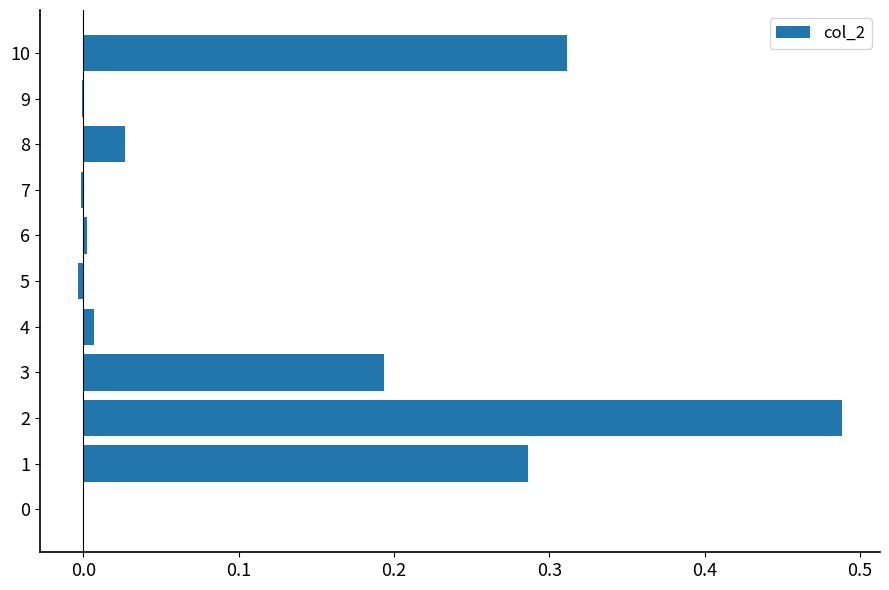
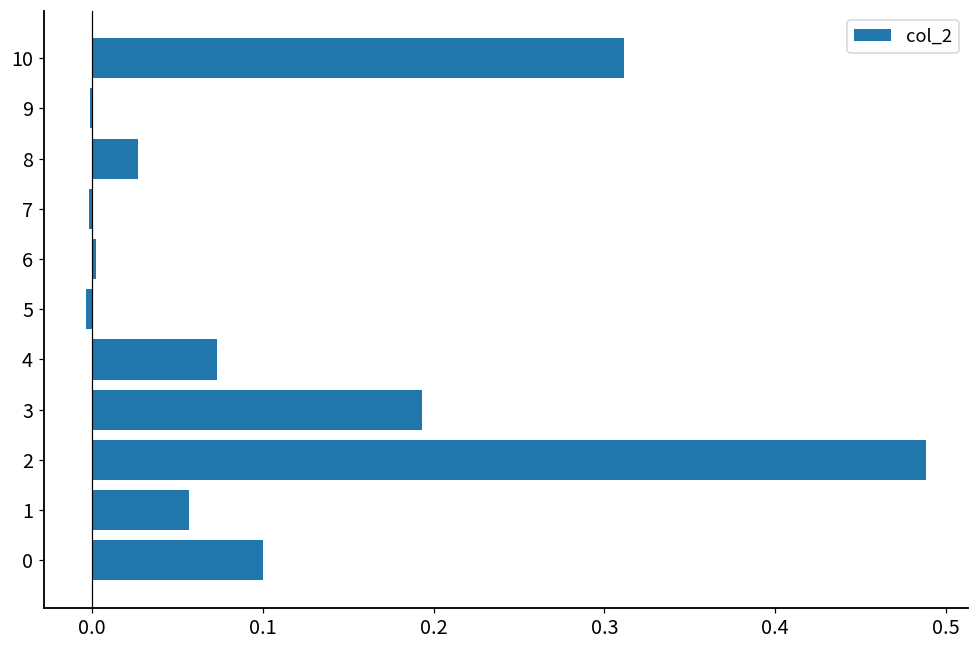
4: 0.007 -> 0.073
1: 0.286 -> 0.057
0: 0.0 -> 0.1
